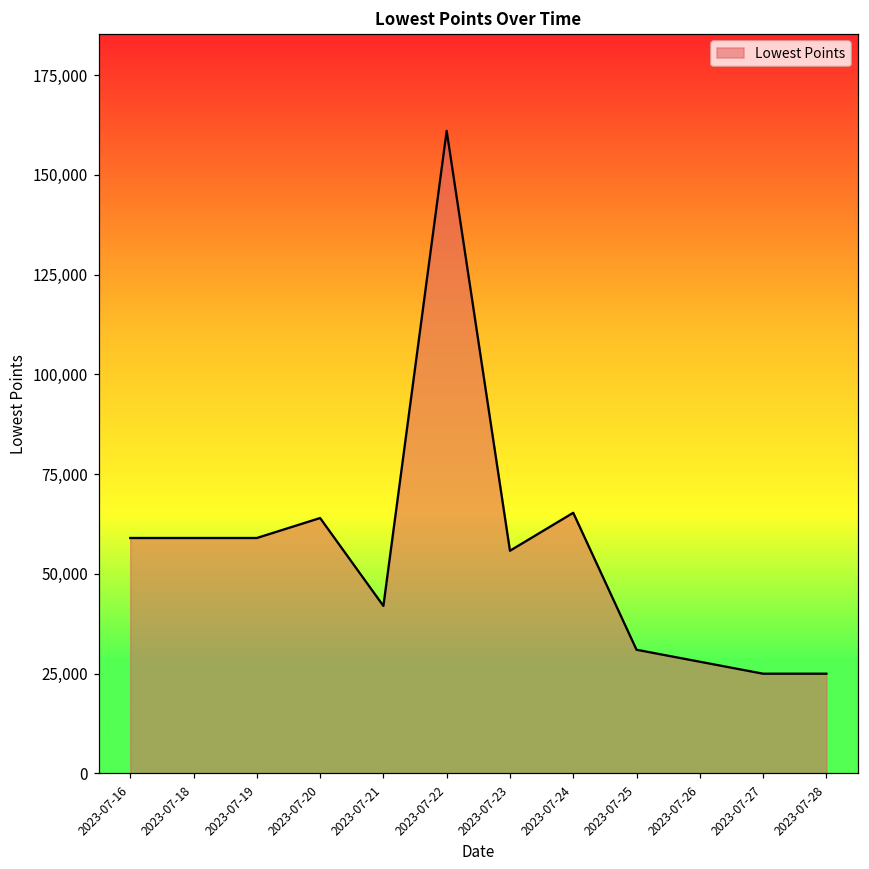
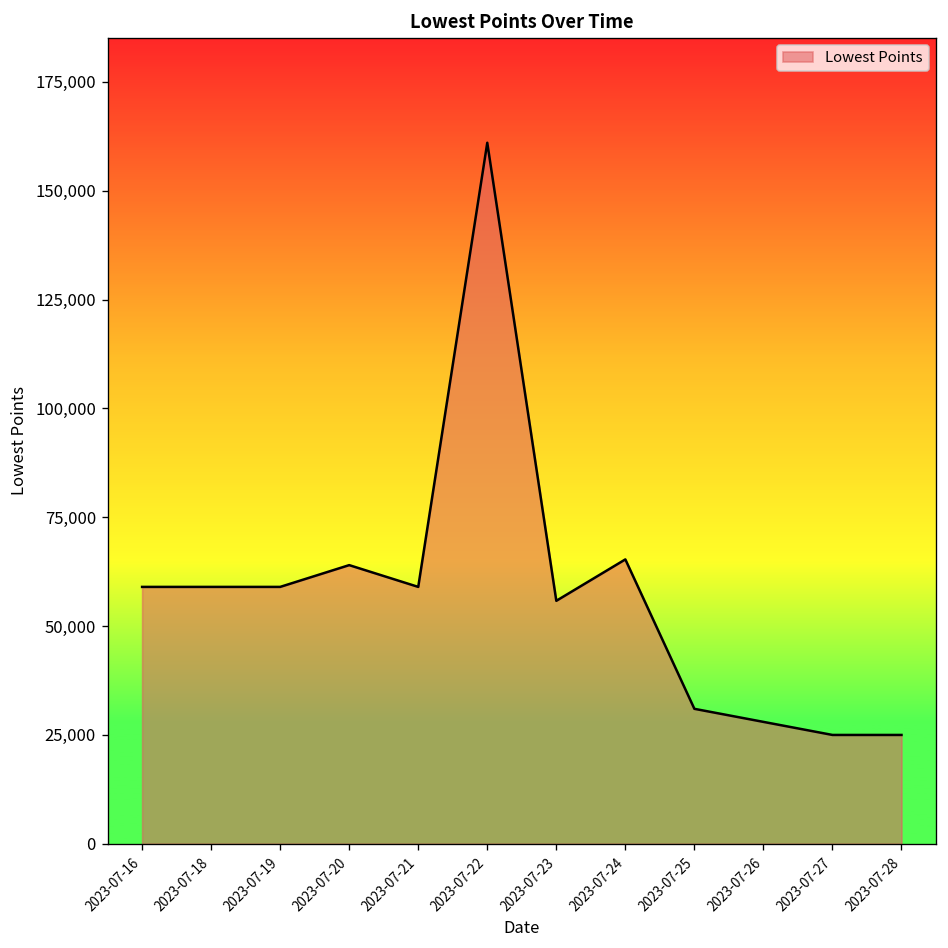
2023-07-21: 42,000 -> 59,000
